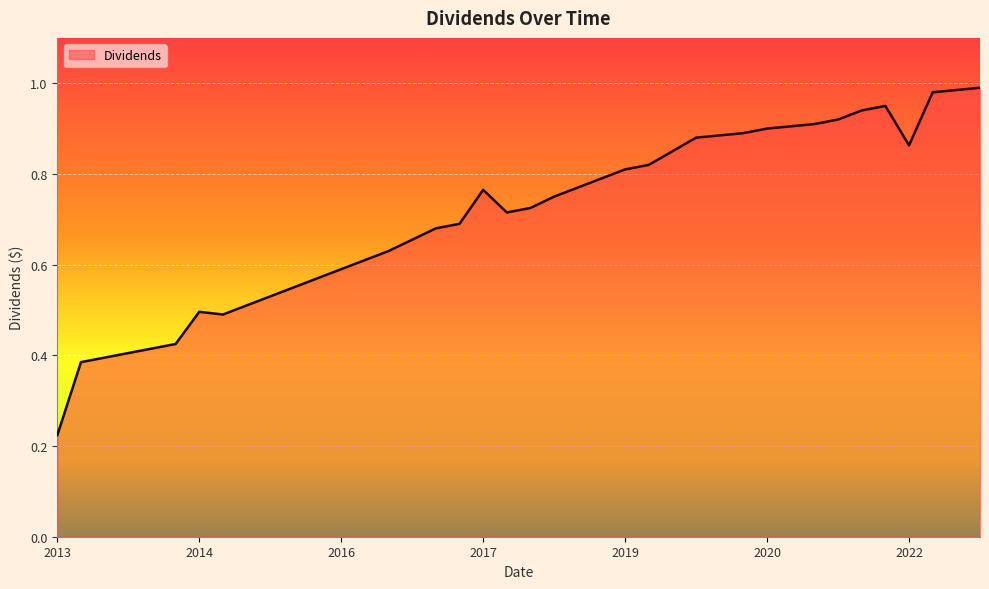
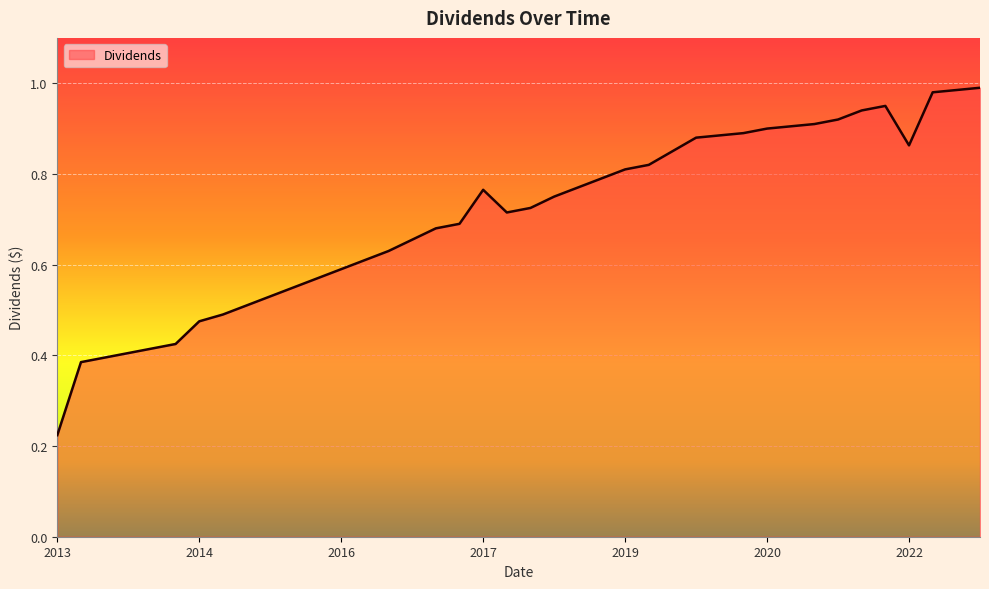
2014: 0.50 -> 0.48
